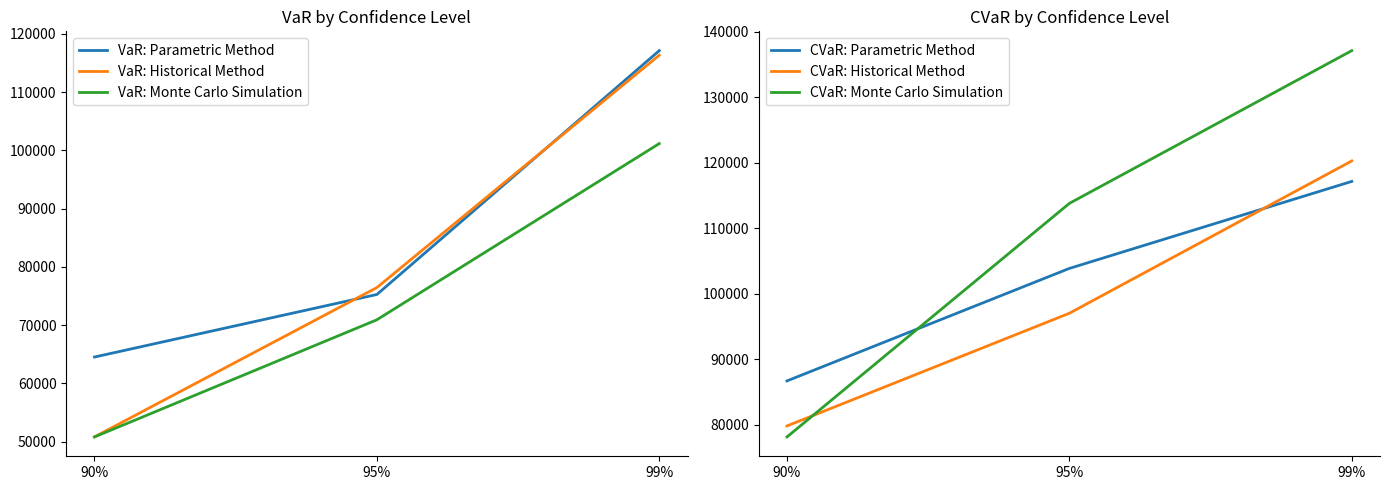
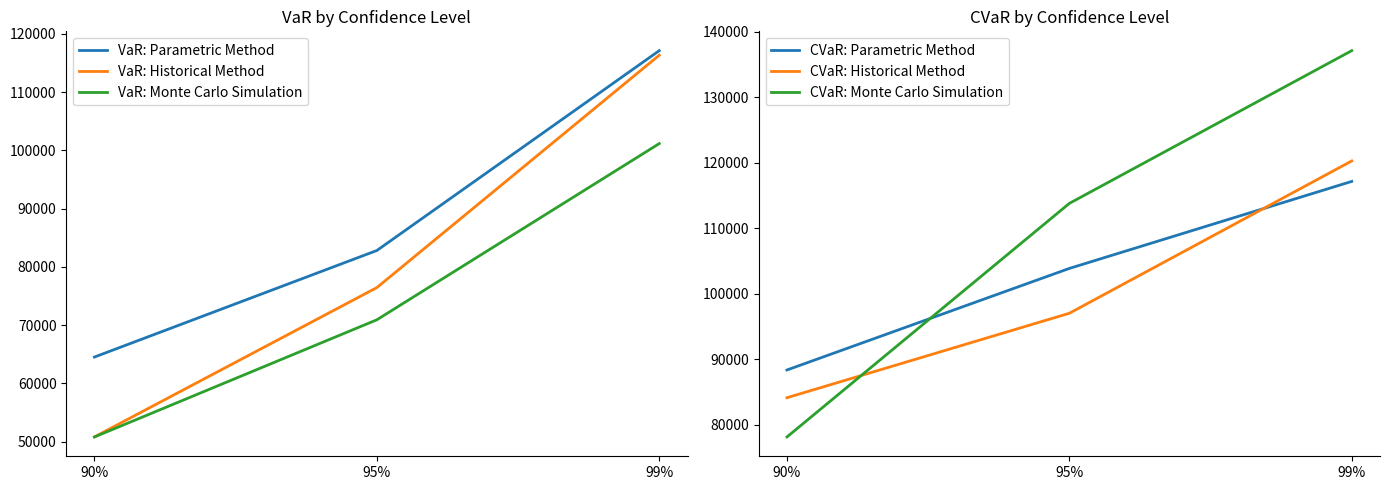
VaR by Confidence Level, VaR: Parametric Method, 95%: 75000 -> 83000
CVaR by Confidence Level, CVaR: Parametric Method, 90%: 87000 -> 88000
CVaR by Confidence Level, CVaR: Historical Method, 90%: 80000 -> 84000
